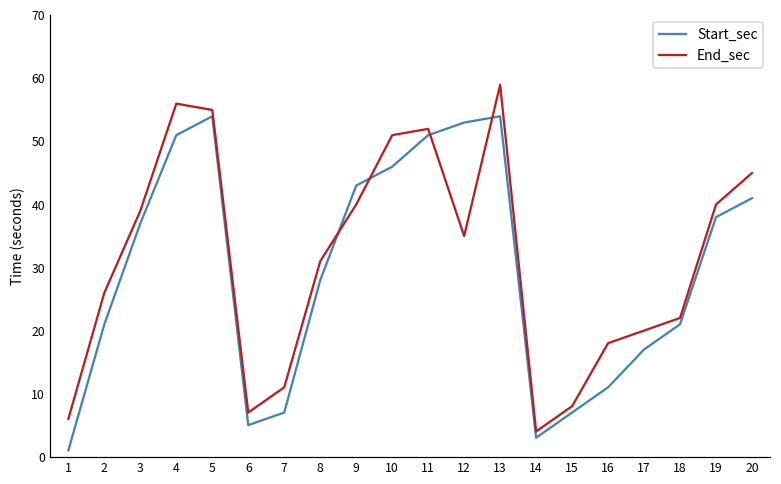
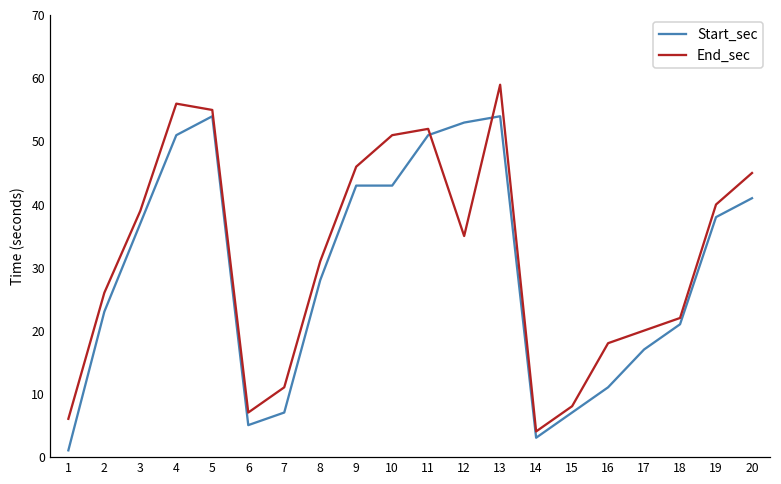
Start_sec, 2: 21 -> 23
End_sec, 9: 40 -> 46
Start_sec, 10: 46 -> 43
